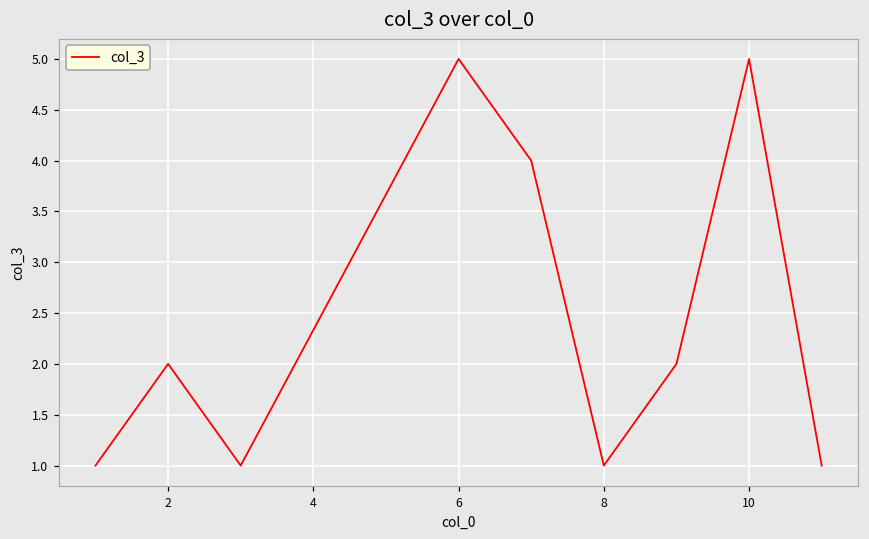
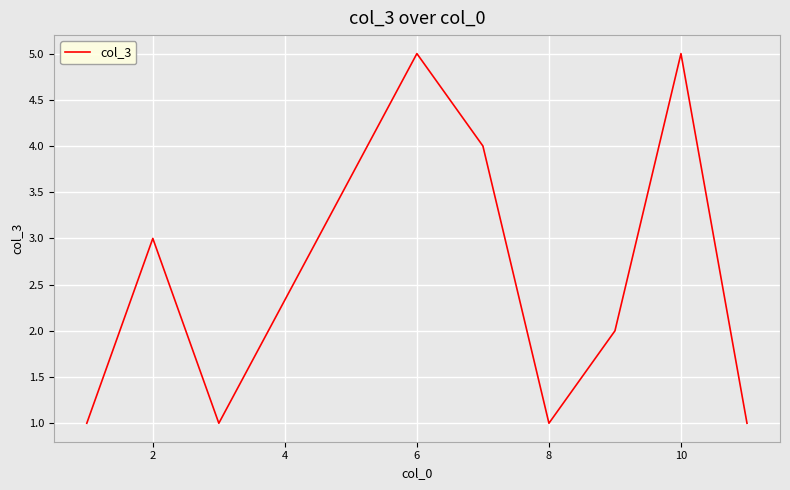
2: 2 -> 3
